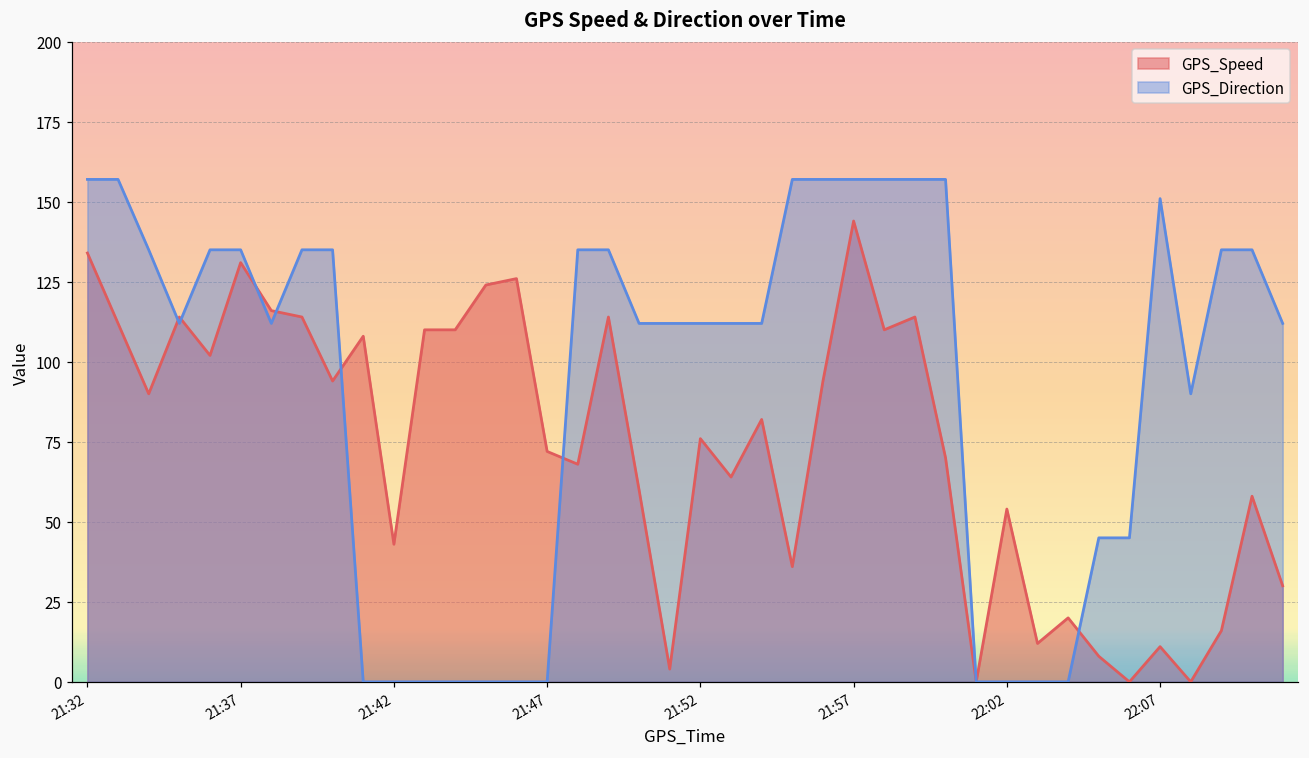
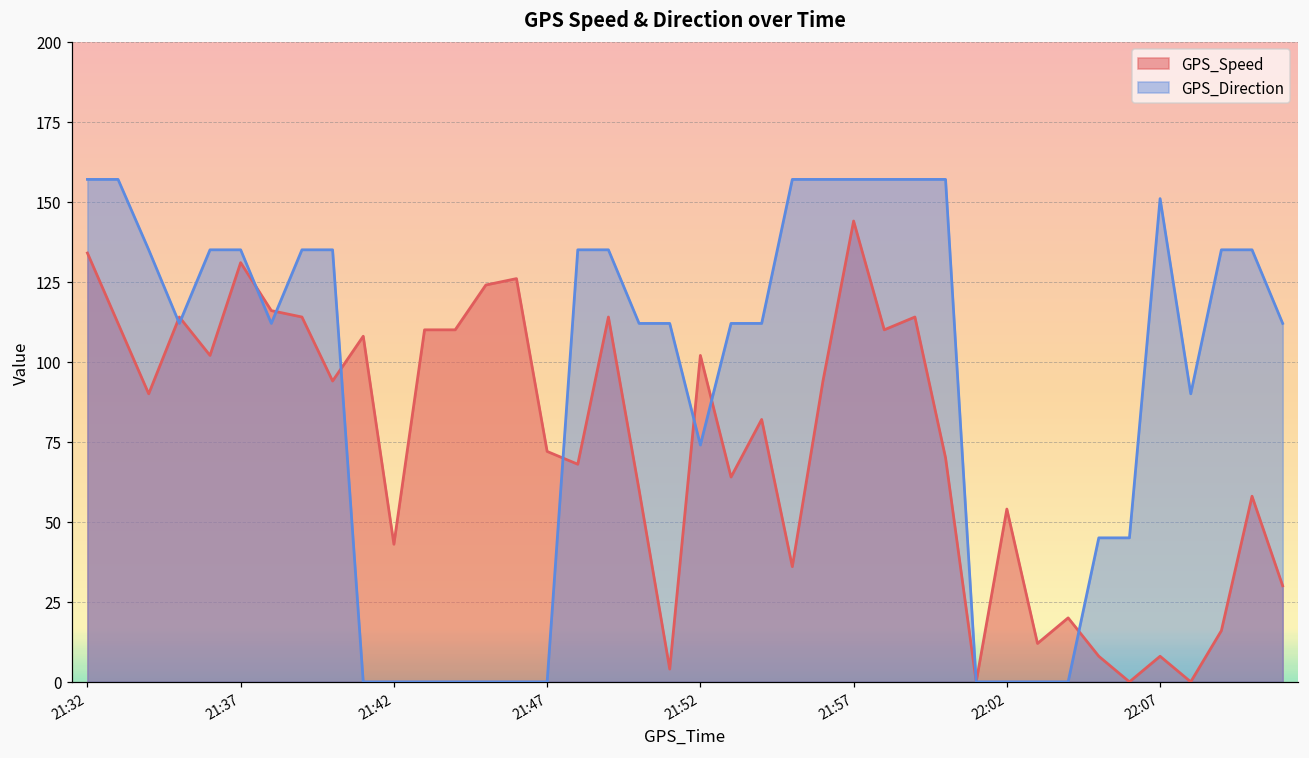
GPS_Speed, 21:52: 76 -> 102
GPS_Direction, 21:52: 112 -> 74
GPS_Speed, 22:07: 11 -> 8
